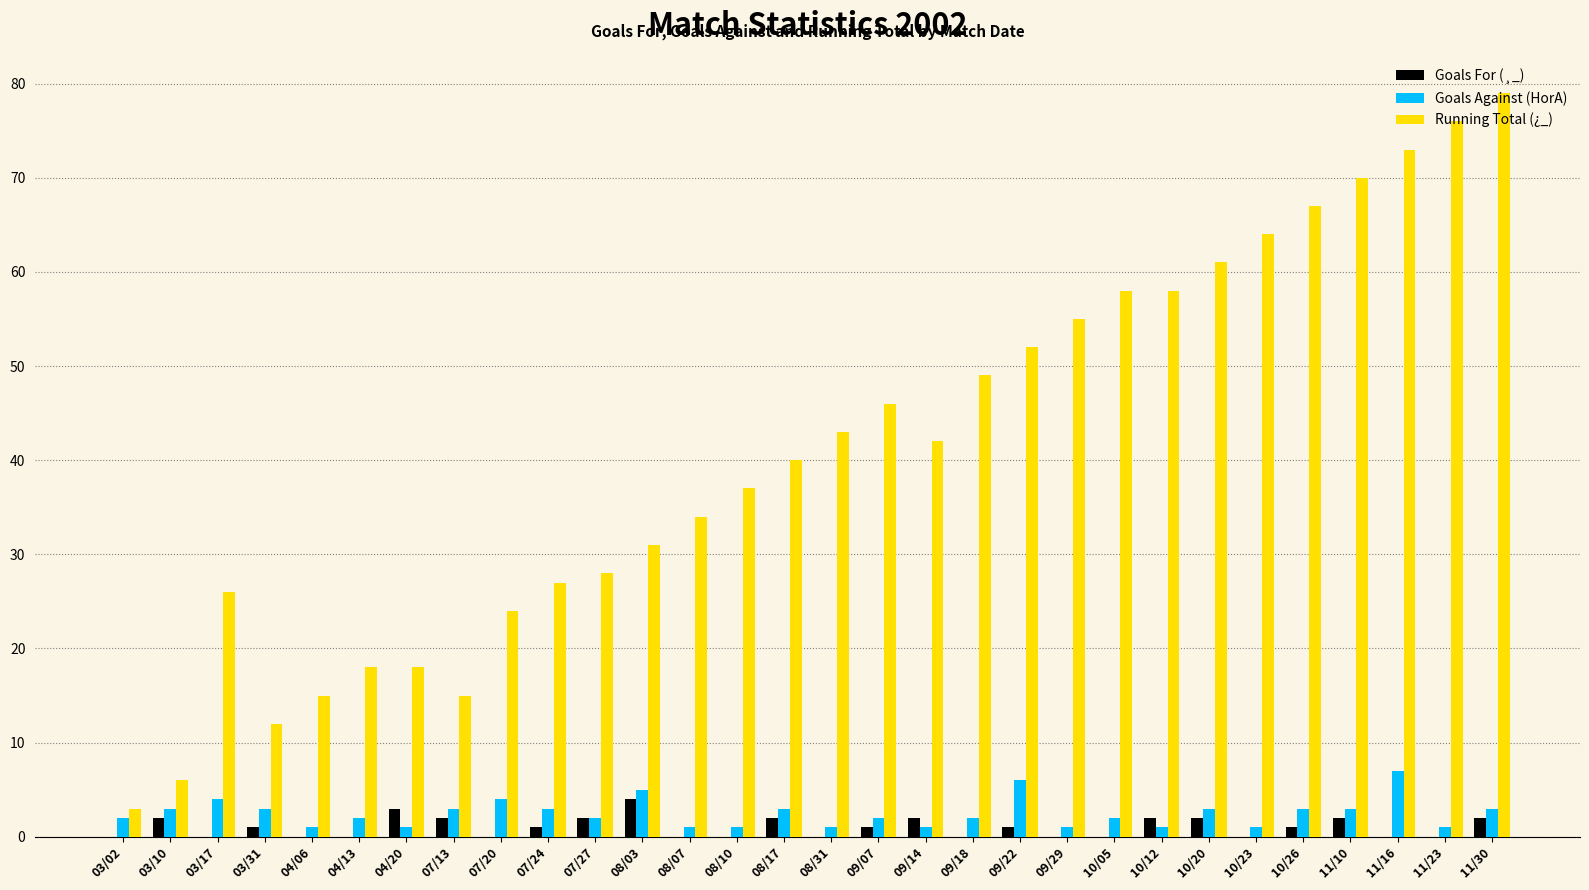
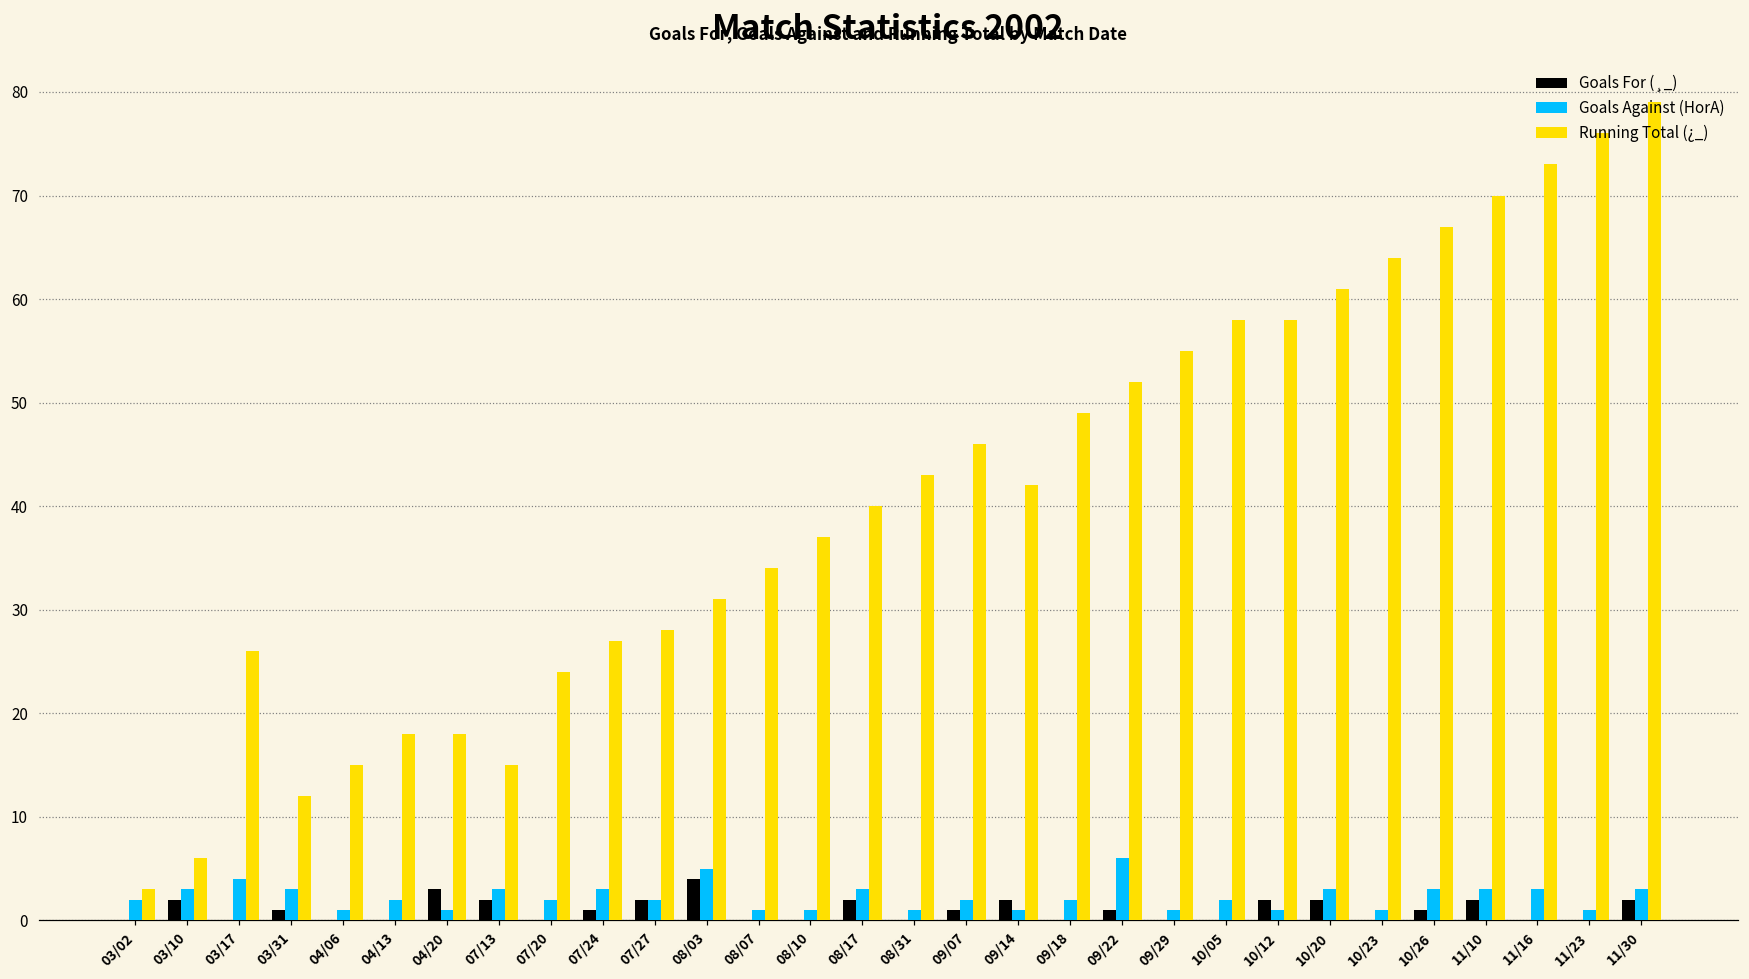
Goals Against (HorA), 07/20: 4 -> 2
Goals Against (HorA), 11/16: 7 -> 3
